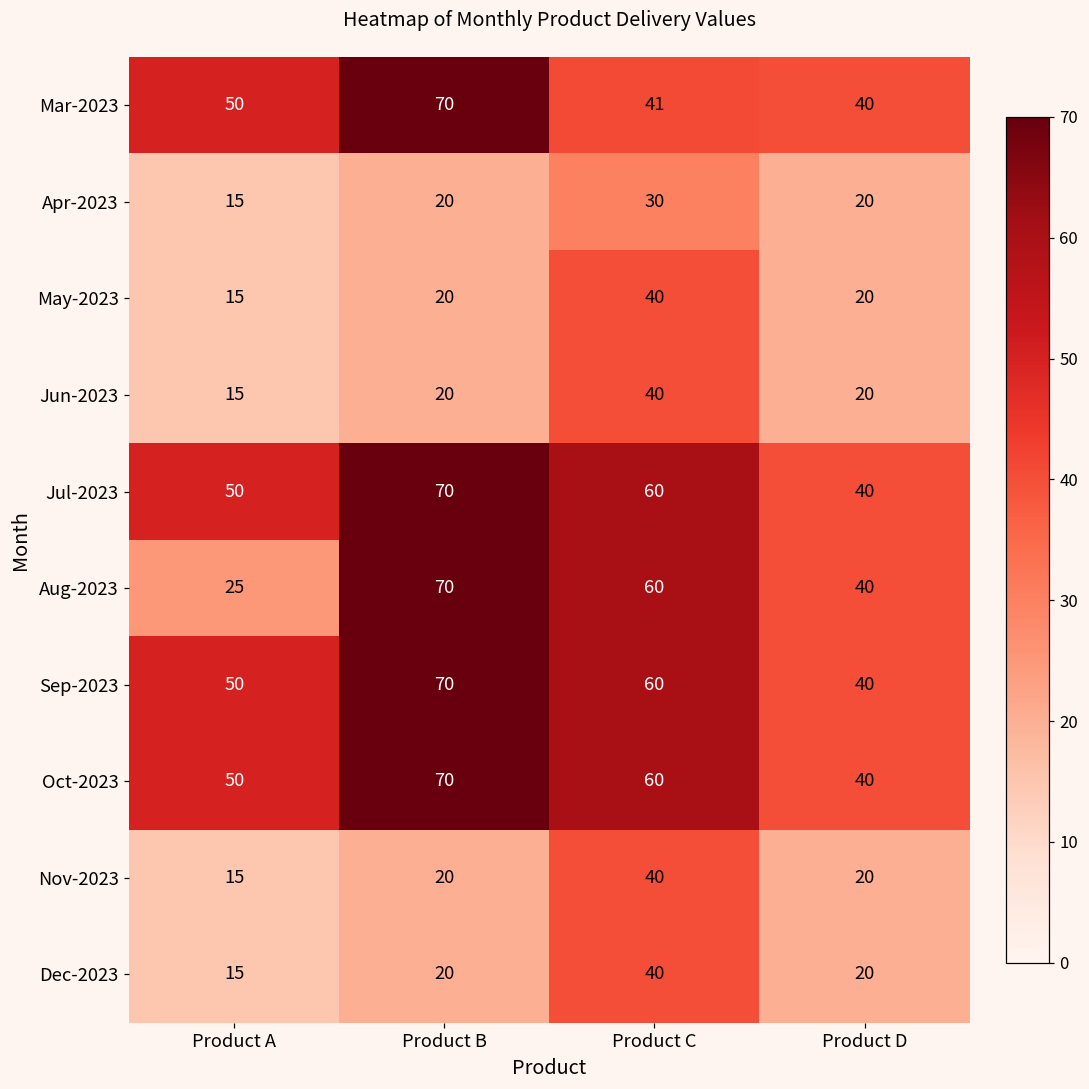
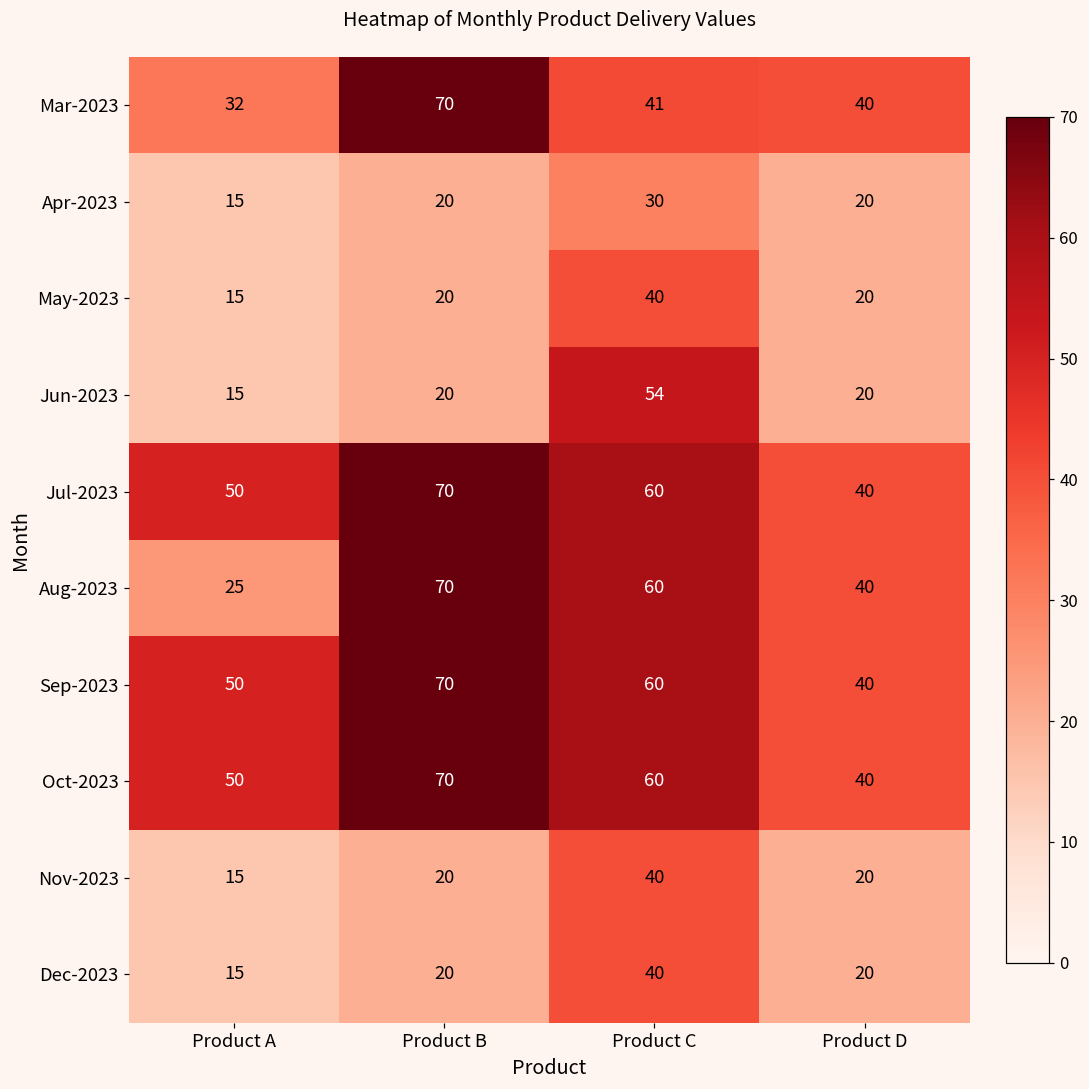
Mar-2023, Product A: 50 -> 32
Jun-2023, Product C: 40 -> 54
